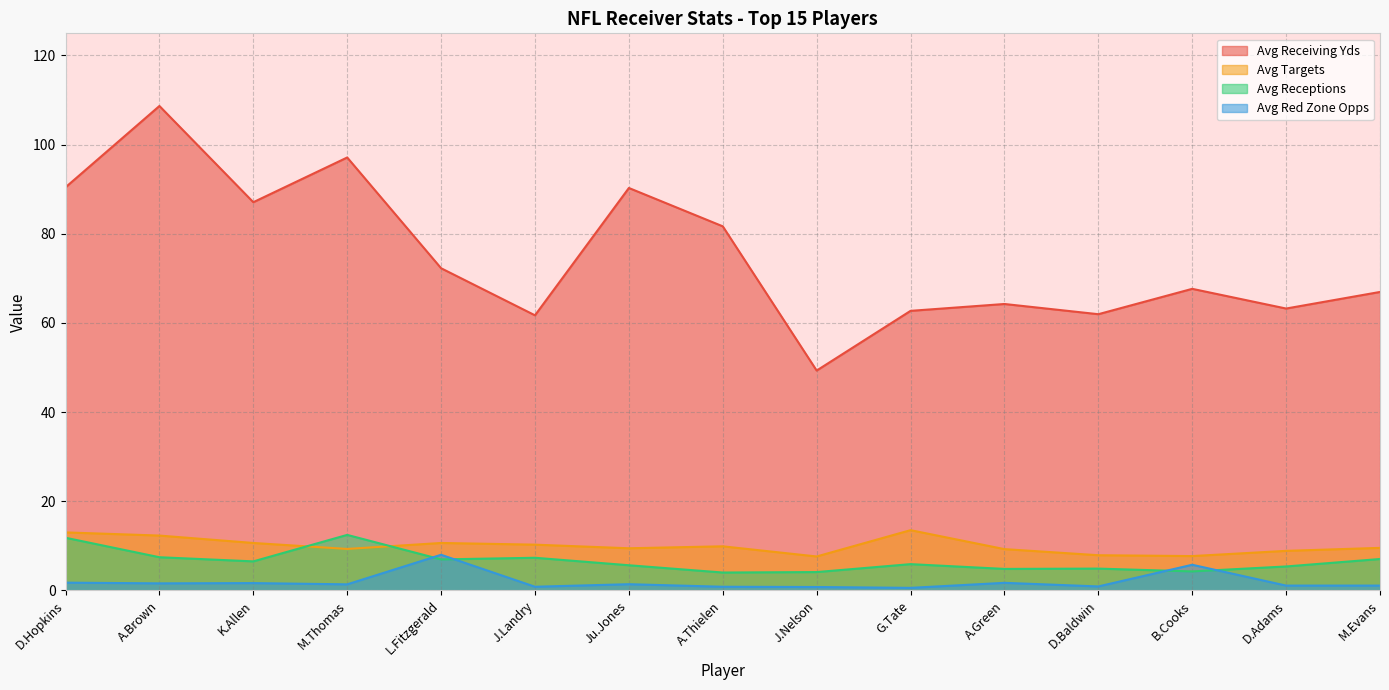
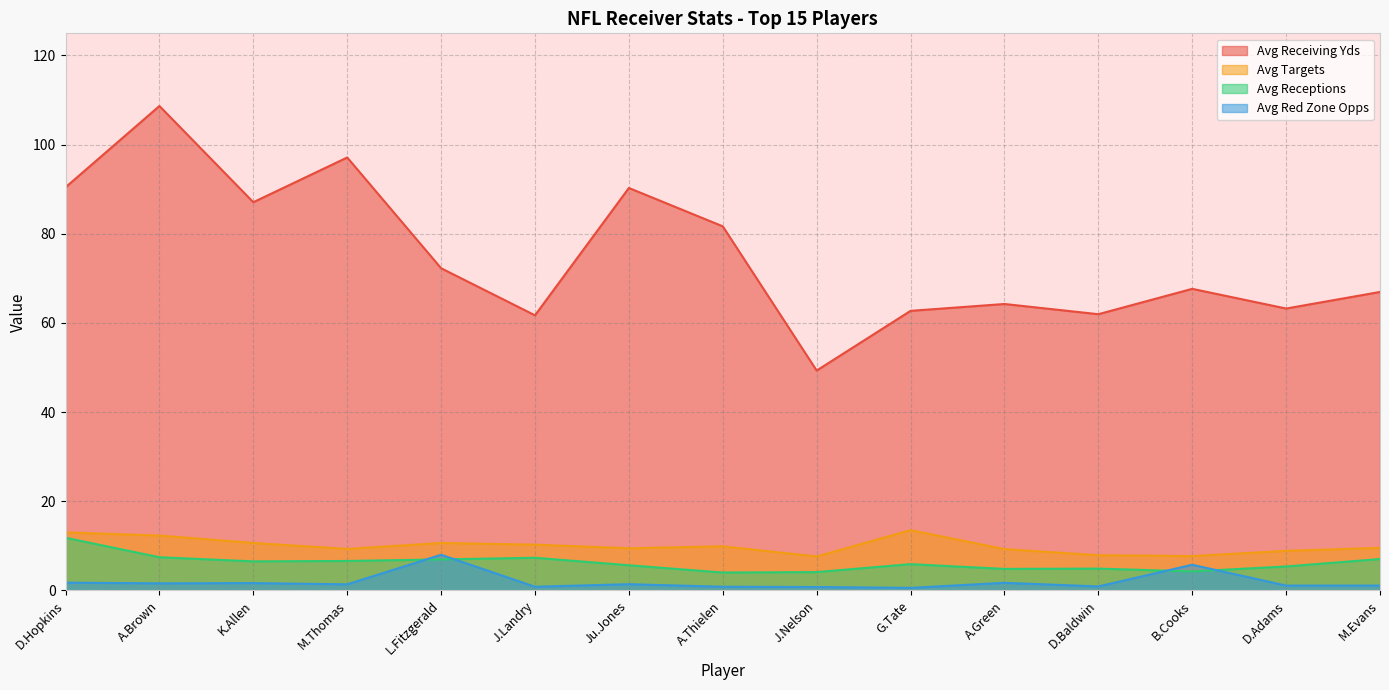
Avg Receptions, M.Thomas: 12 -> 7
